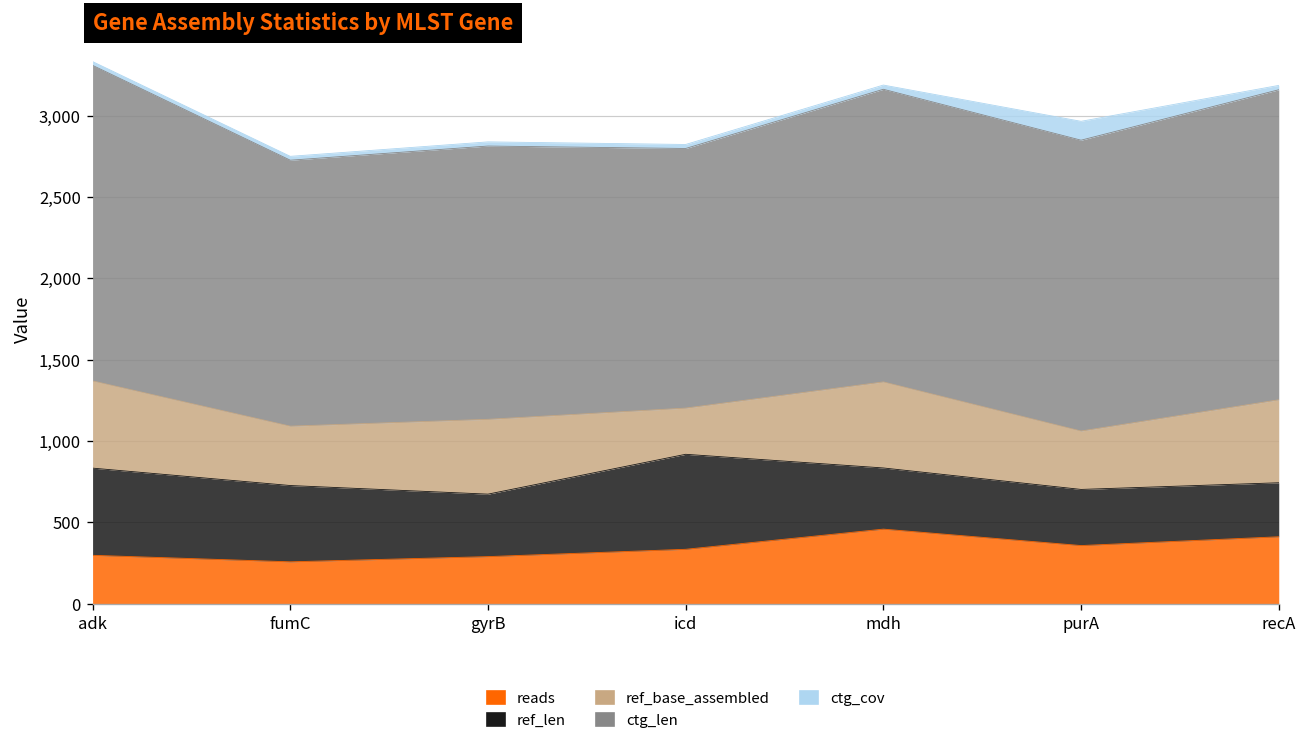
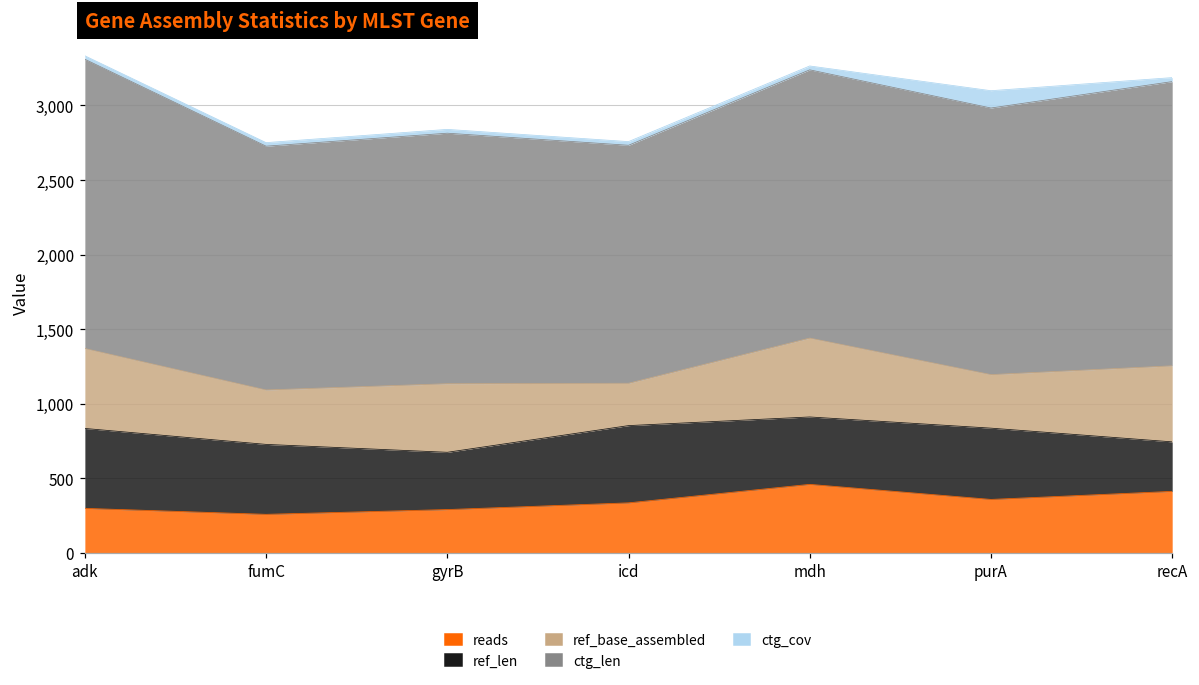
ref_len, icd: 580 -> 520
ref_len, mdh: 380 -> 450
ref_len, purA: 350 -> 480
